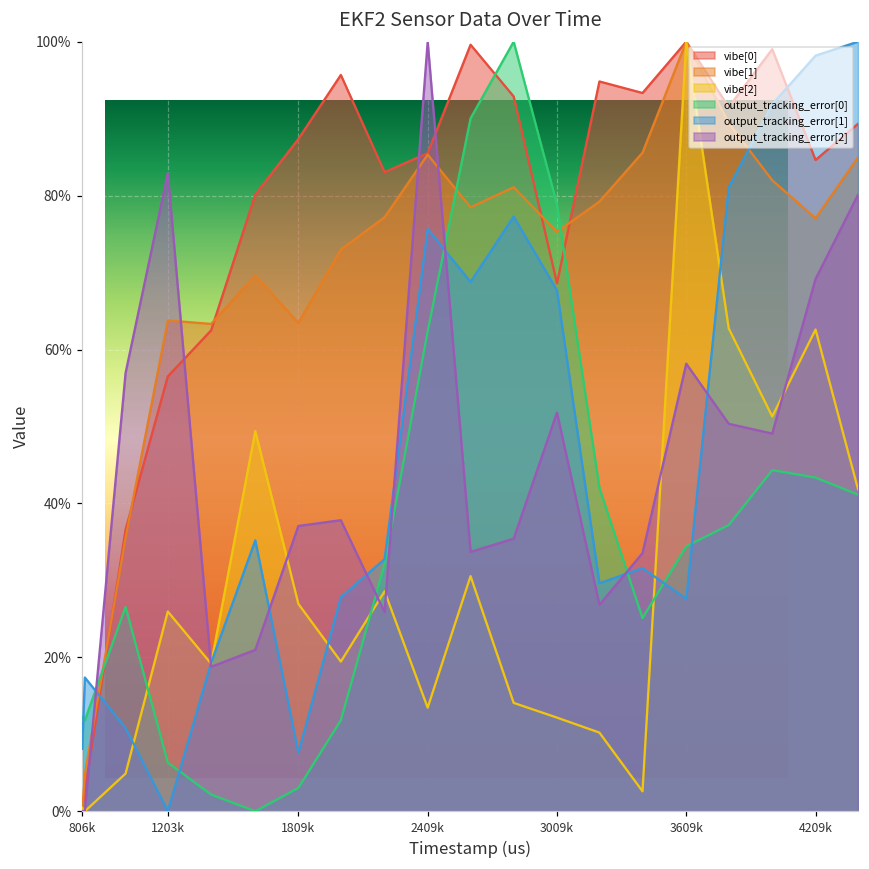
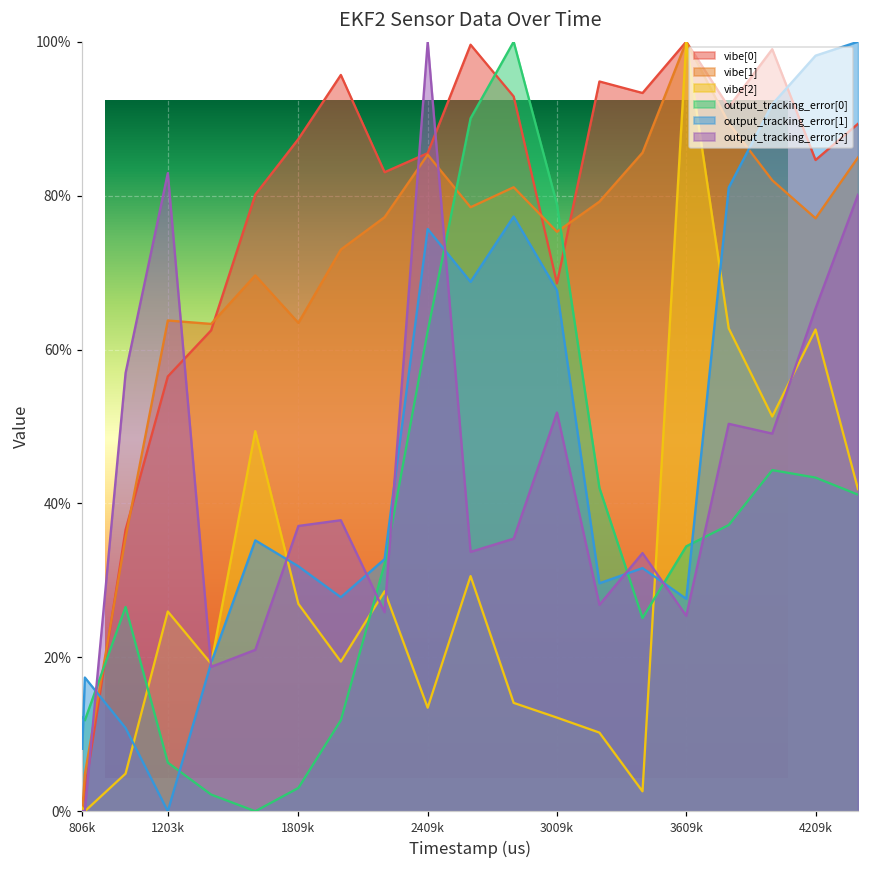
EKF2 Sensor Data Over Time, output_tracking_error[1], 1809k: 8% -> 32%
EKF2 Sensor Data Over Time, output_tracking_error[2], 3609k: 58% -> 25%
EKF2 Sensor Data Over Time, output_tracking_error[2], 4209k: 69% -> 65%
